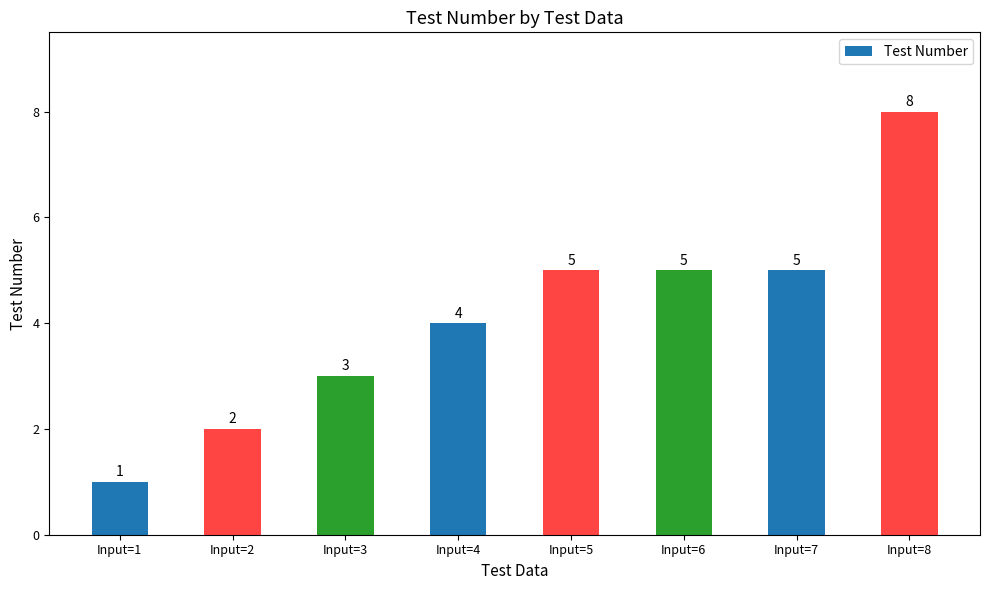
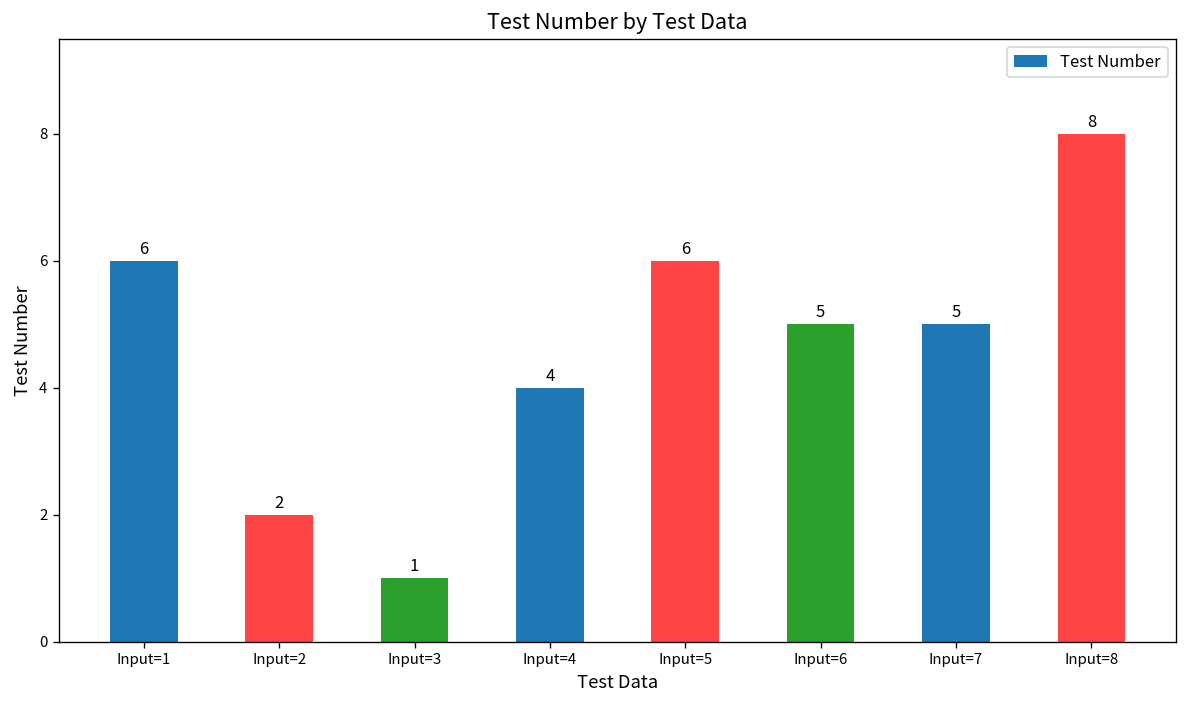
Input=1: 1 -> 6
Input=3: 3 -> 1
Input=5: 5 -> 6
